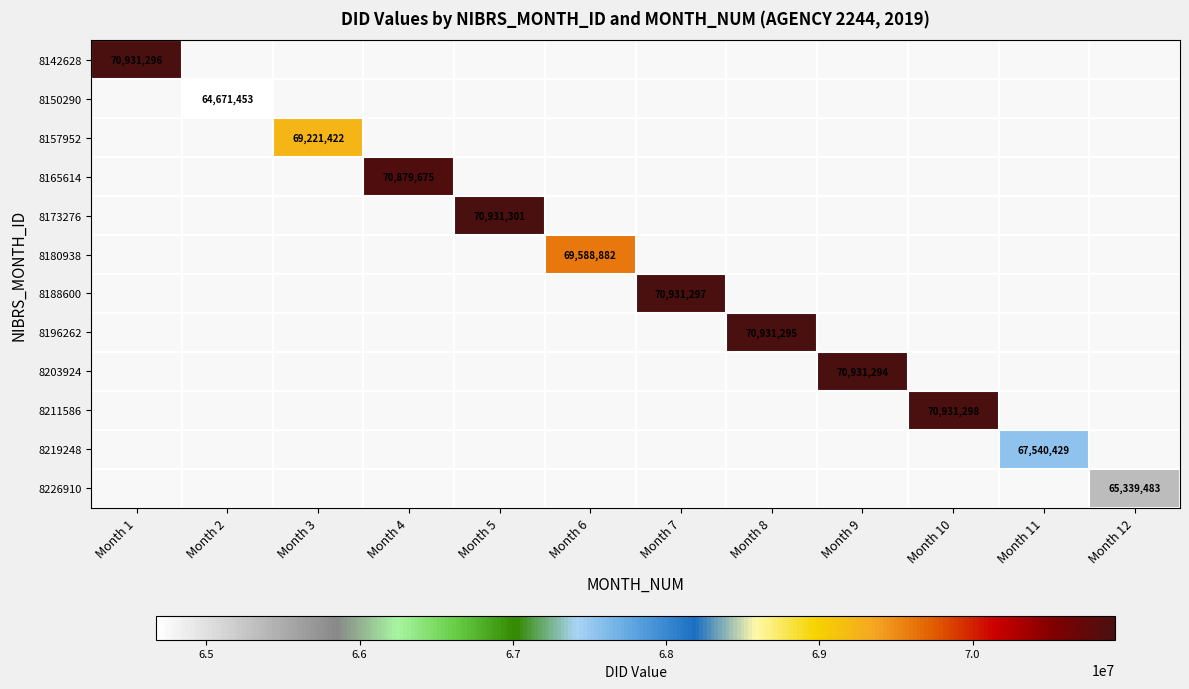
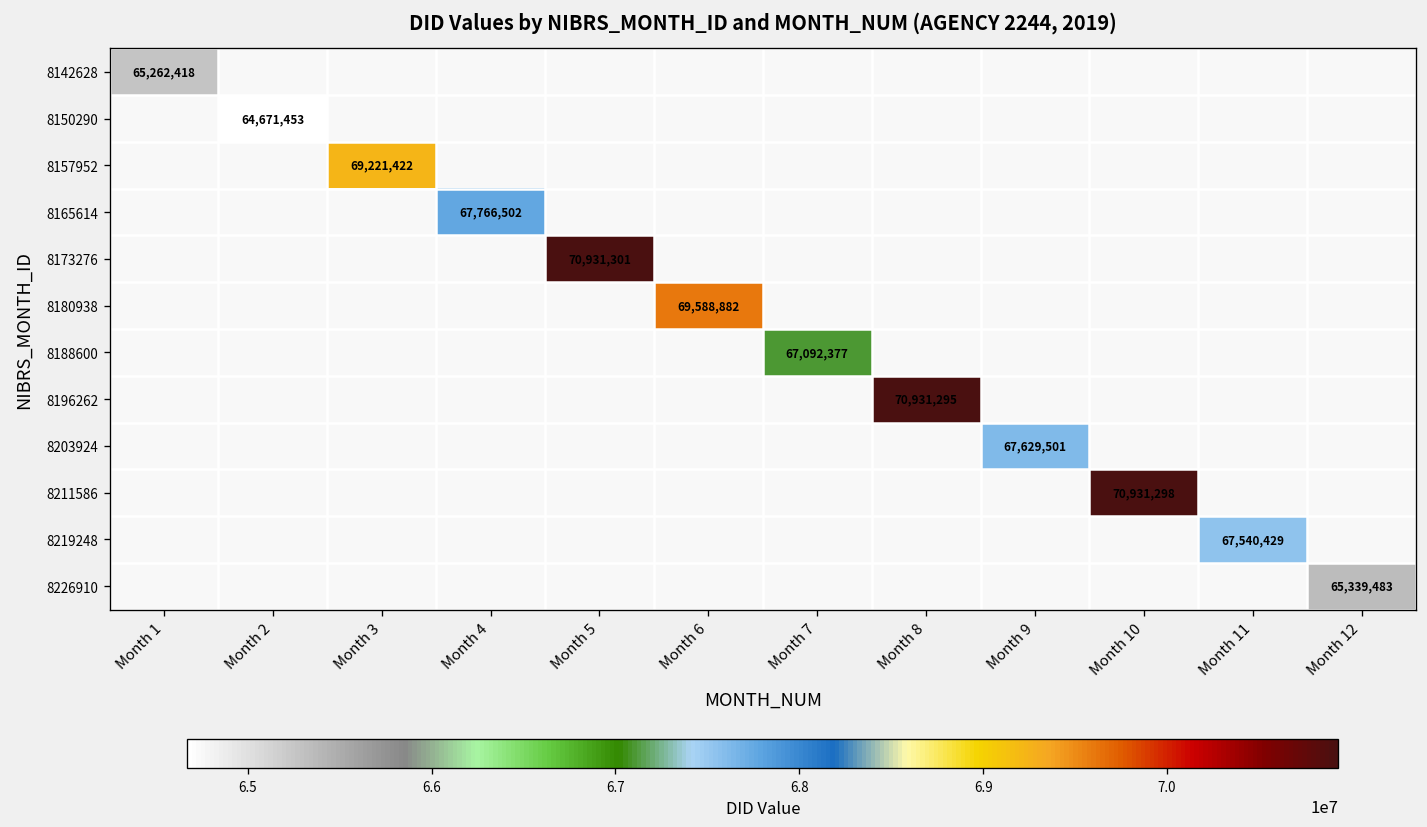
8142628, Month 1: 70,931,296 -> 65,262,418
8165614, Month 4: 70,879,675 -> 67,766,502
8188600, Month 7: 70,931,297 -> 67,092,377
8203924, Month 9: 70,931,294 -> 67,629,501
